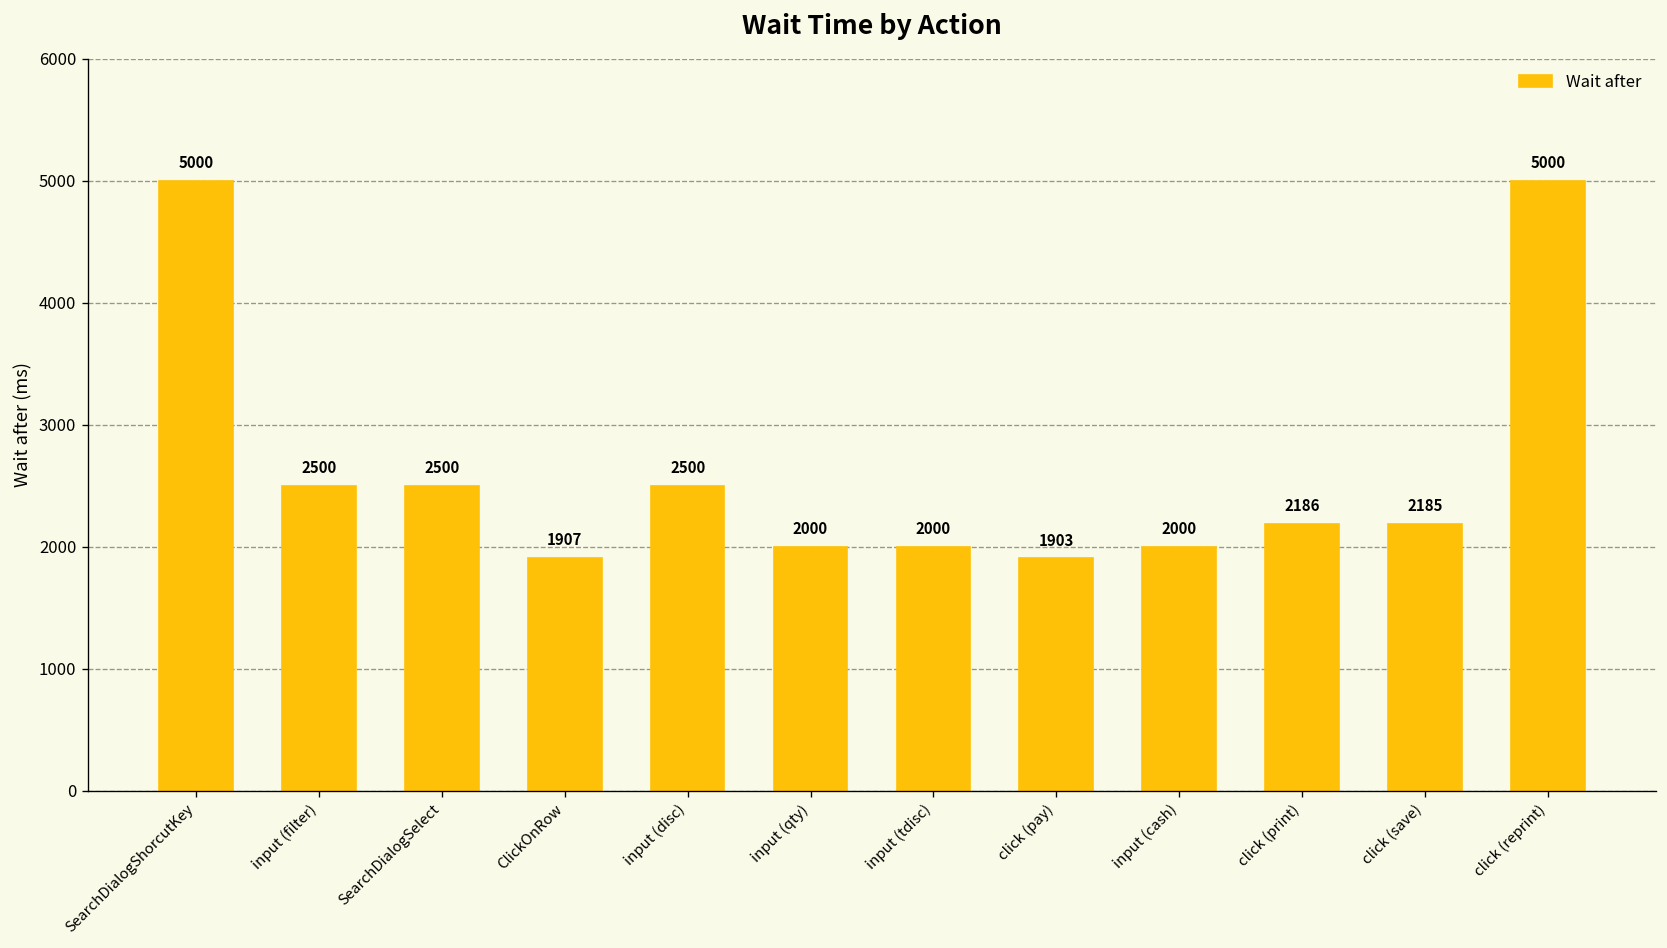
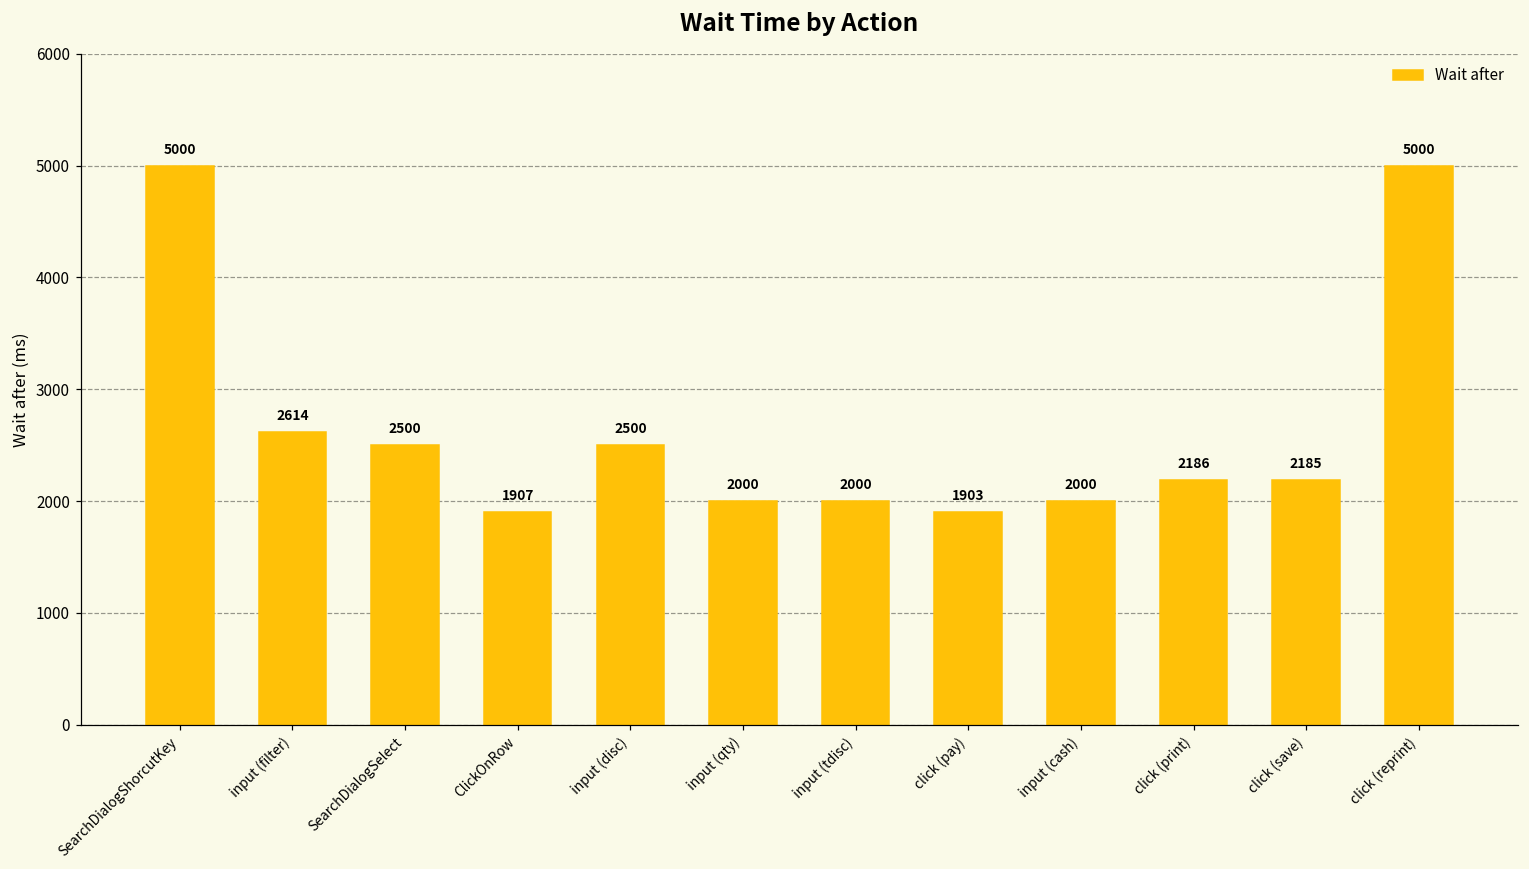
input (filter): 2500 -> 2614
